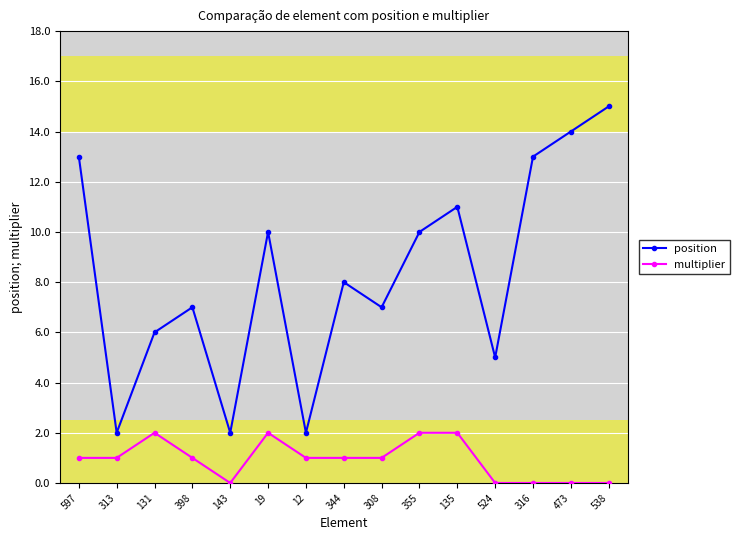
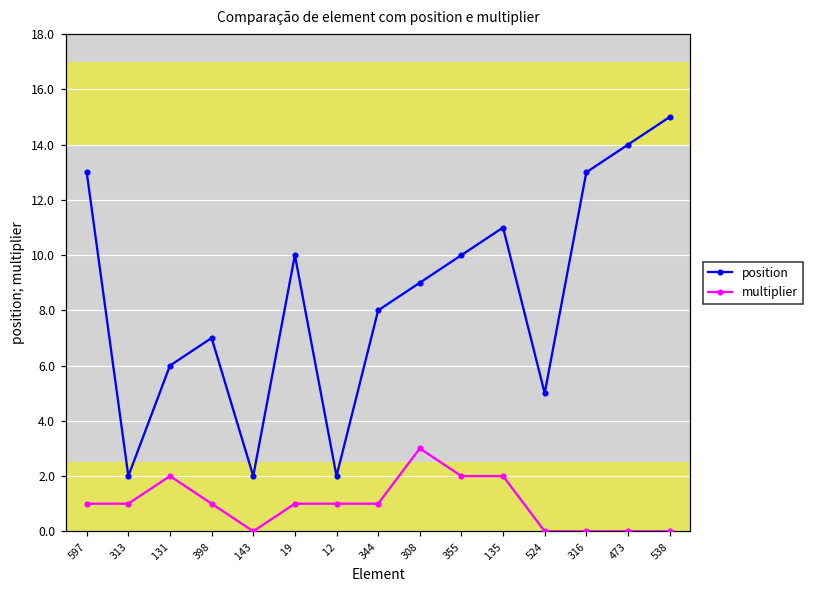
multiplier, 19: 2 -> 1
position, 308: 7 -> 9
multiplier, 308: 1 -> 3
